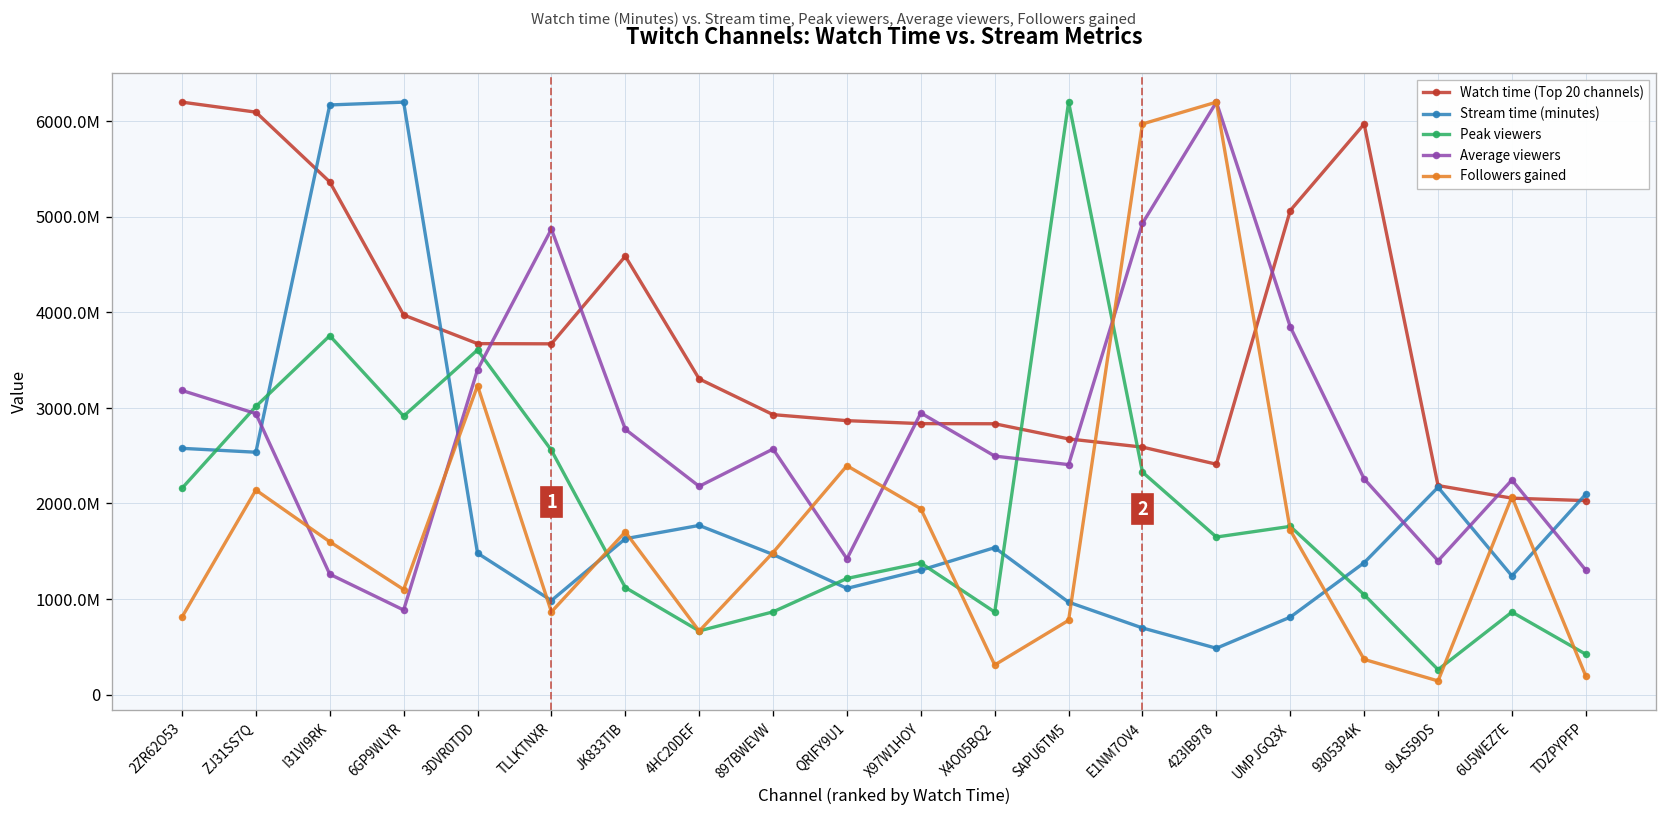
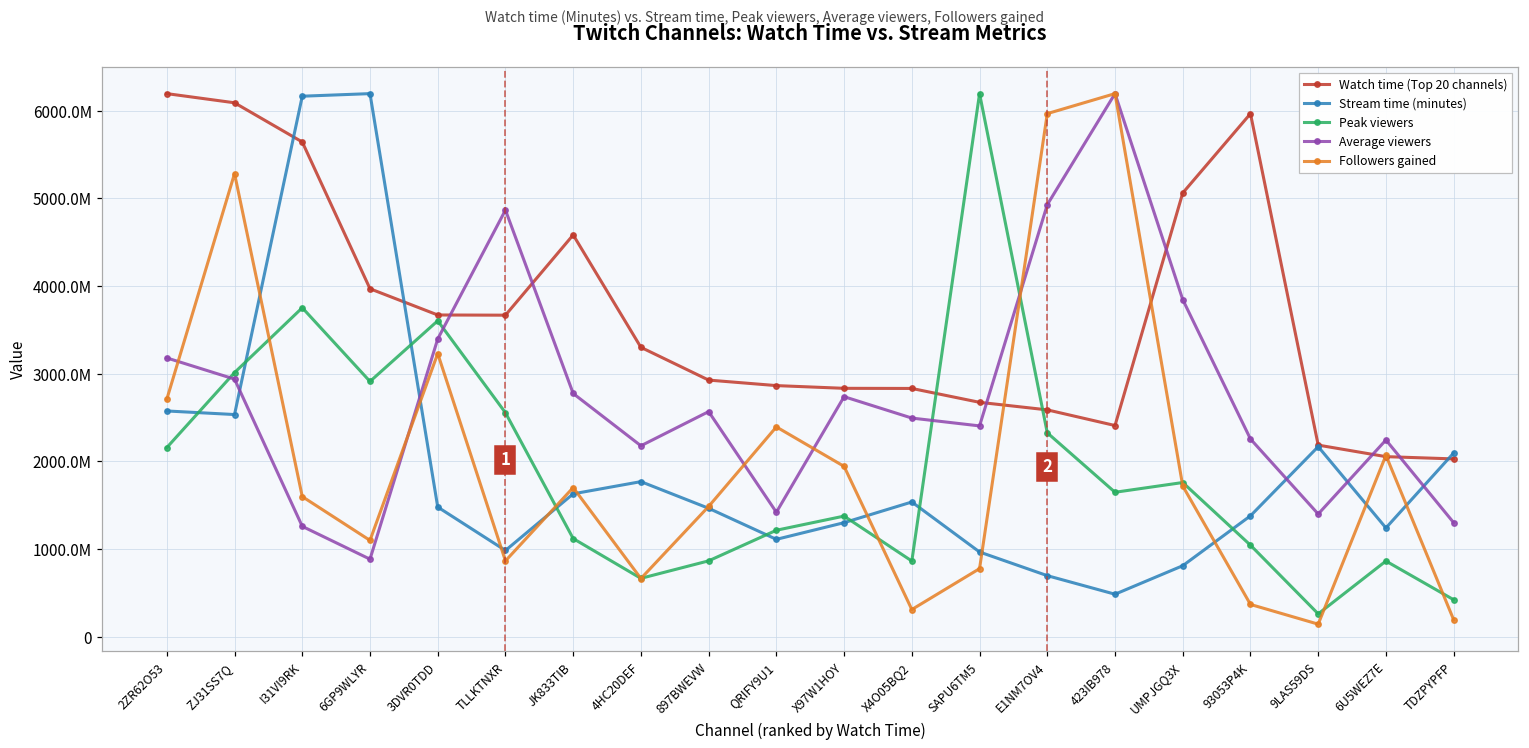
Followers gained, 2ZR62O53: 800000000 -> 2700000000
Followers gained, ZJ31SS7Q: 2100000000 -> 5300000000
Watch time (Top 20 channels), I31VI9RK: 5400000000 -> 5600000000
Average viewers, X97W1HOY: 2900000000 -> 2700000000
